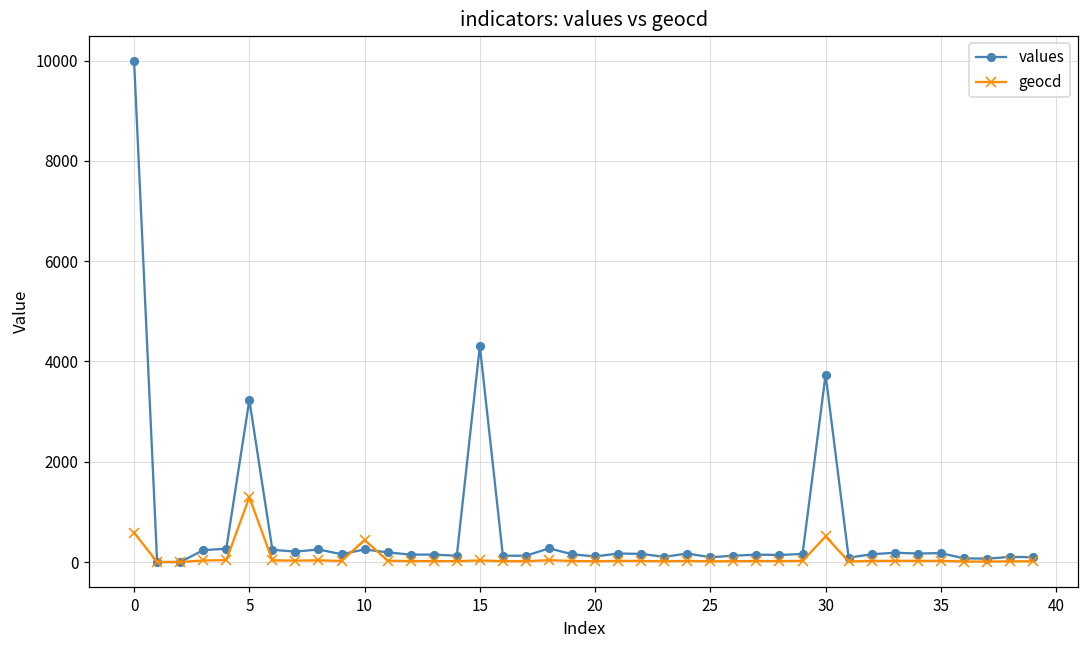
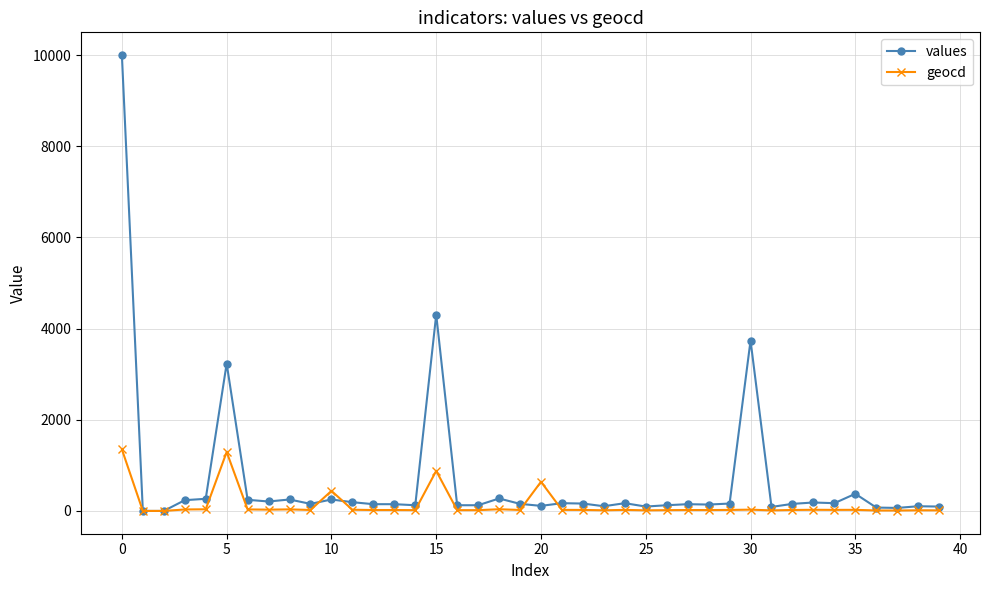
geocd, 0: 600 -> 1400
geocd, 15: 0 -> 900
geocd, 20: 0 -> 600
geocd, 30: 500 -> 0
values, 35: 200 -> 400
